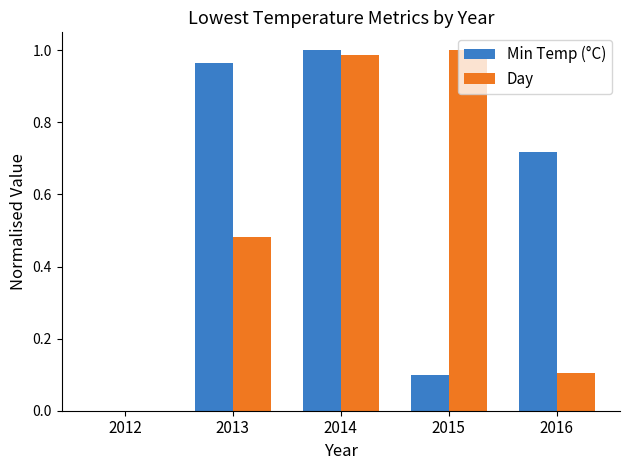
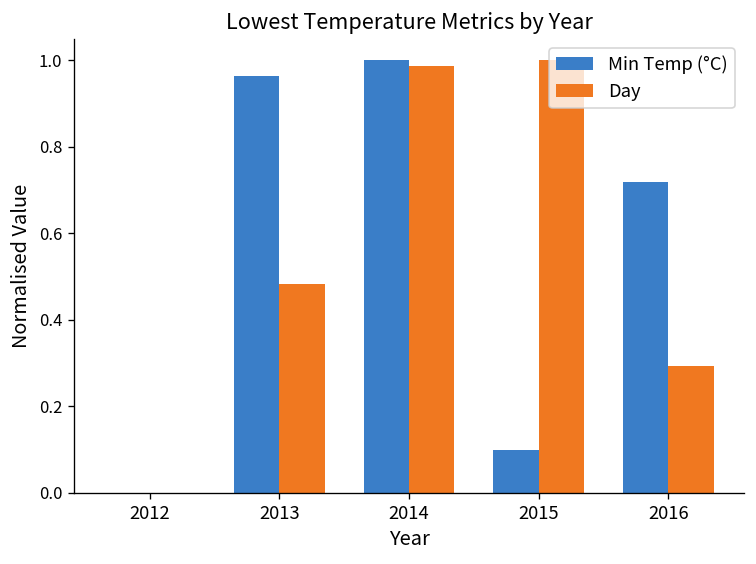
Day, 2016: 0.10 -> 0.29
